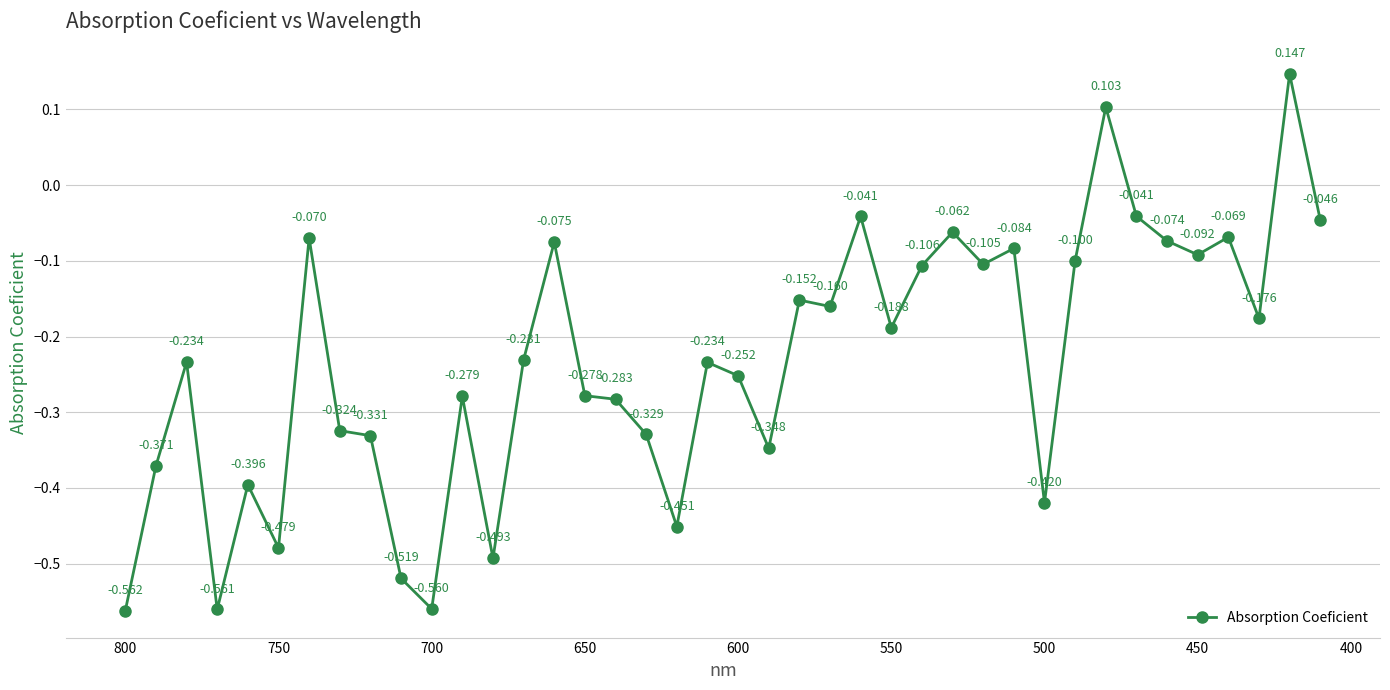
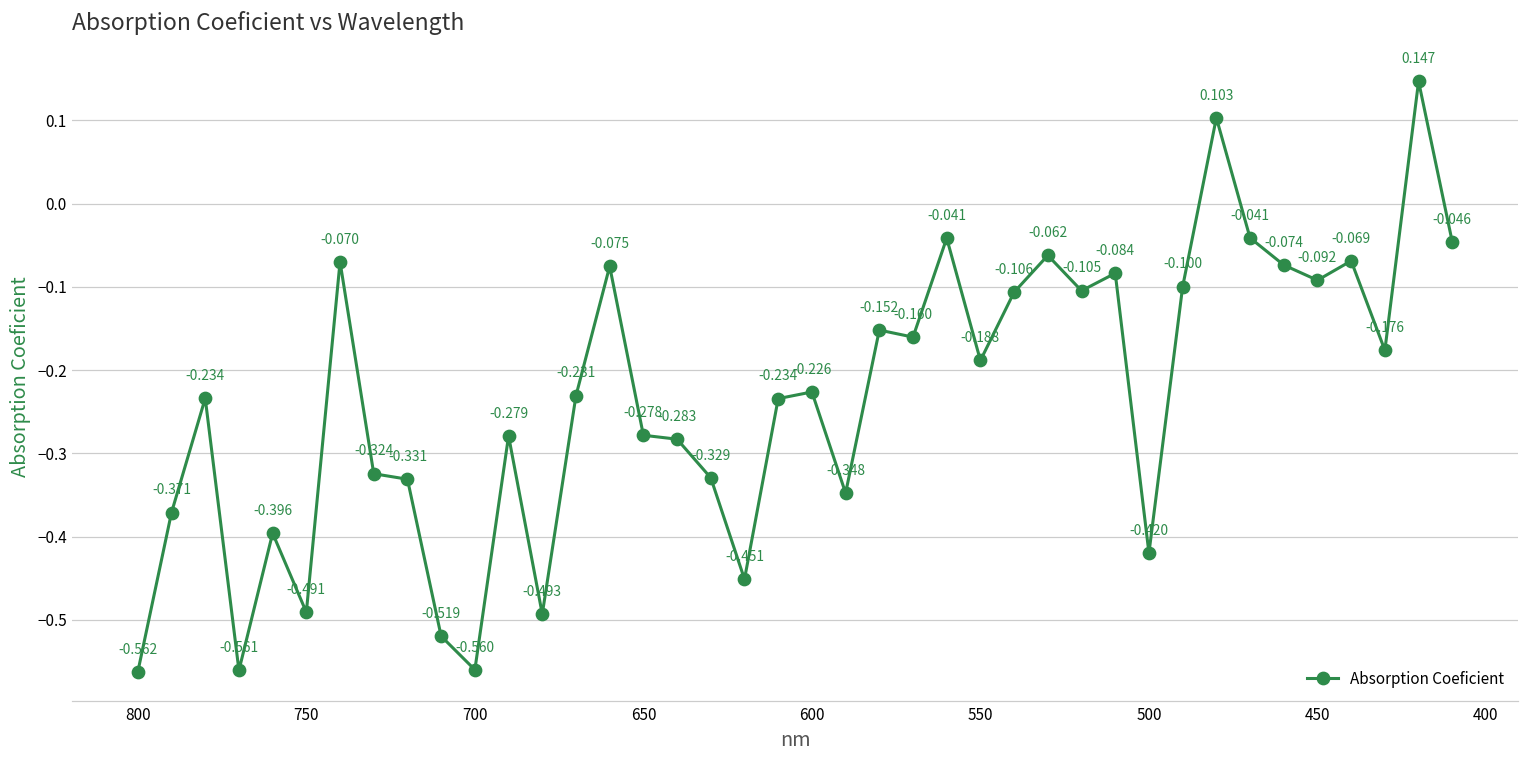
750: -0.479 -> -0.491
600: -0.252 -> -0.226
